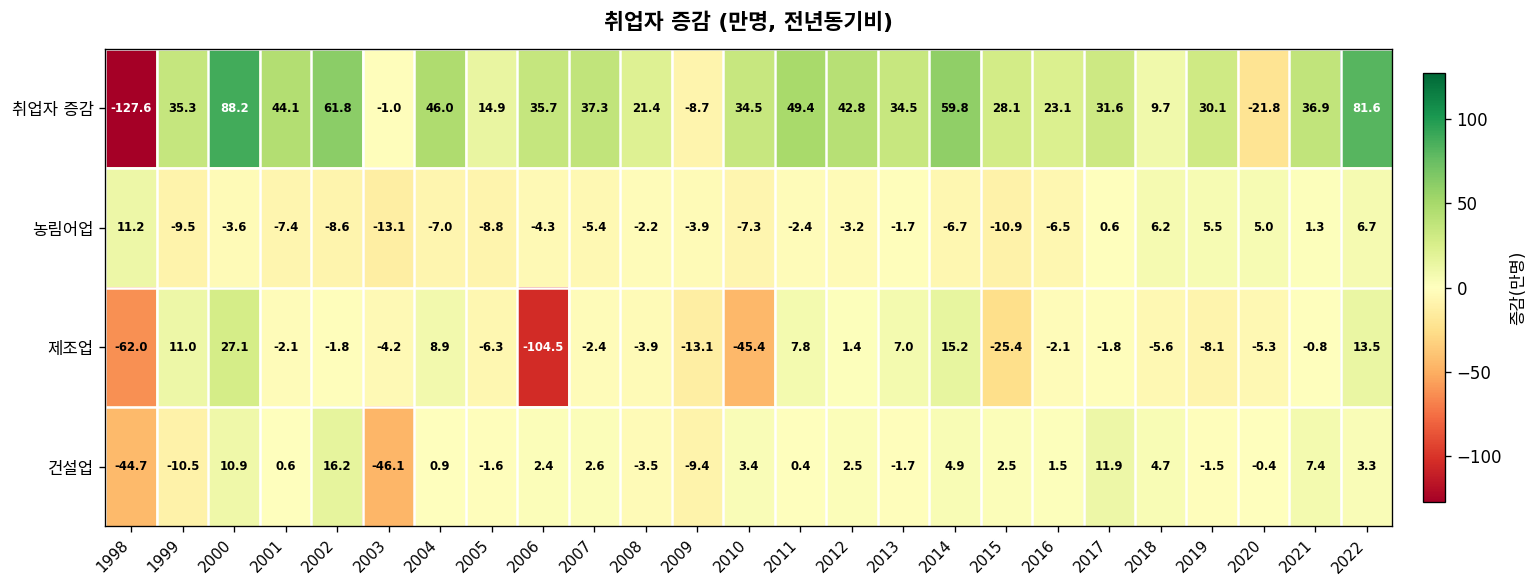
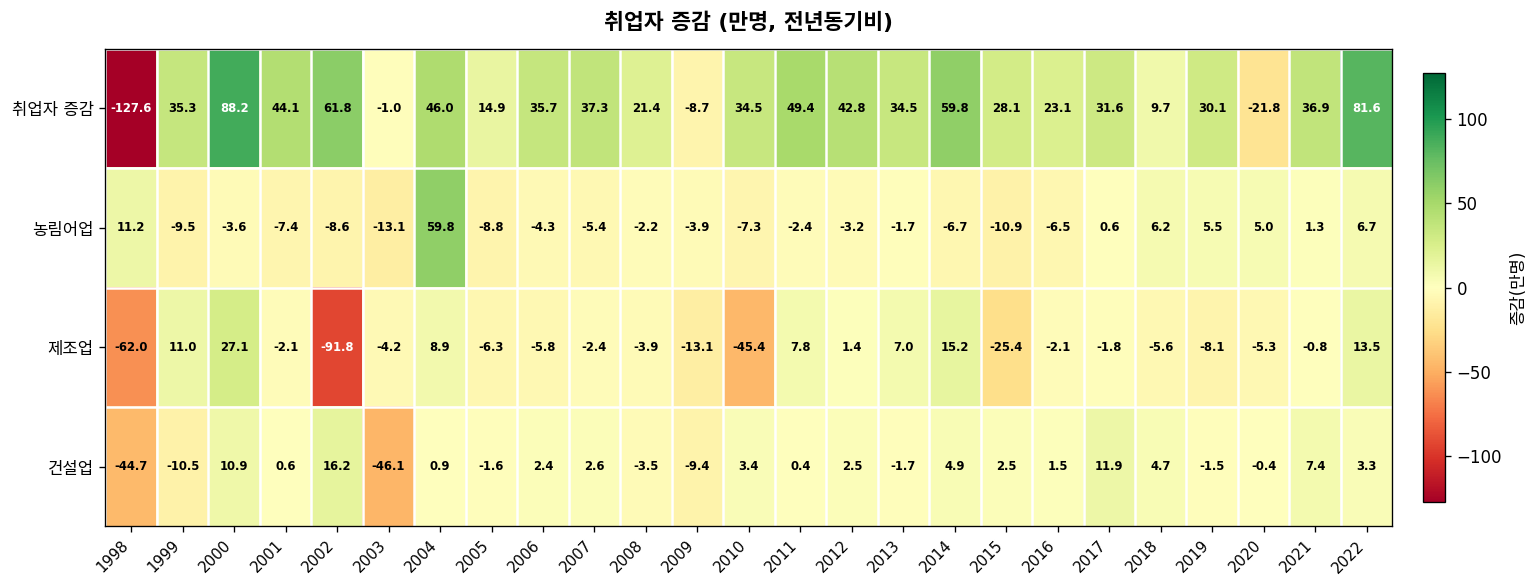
농림어업, 2004: -7.0 -> 59.8
제조업, 2002: -1.8 -> -91.8
제조업, 2006: -104.5 -> -5.8
